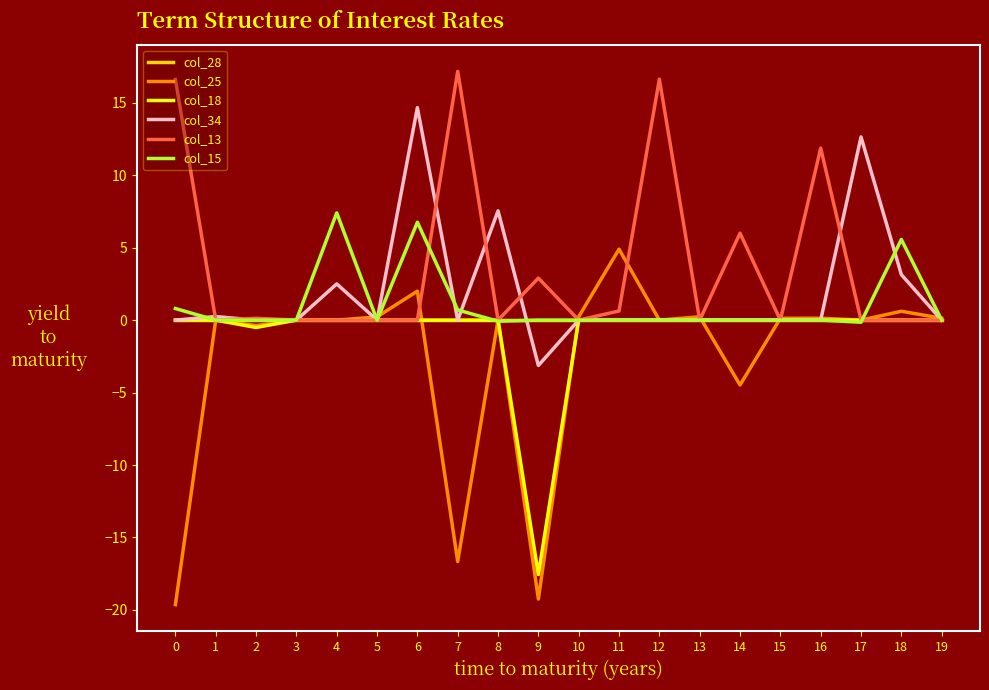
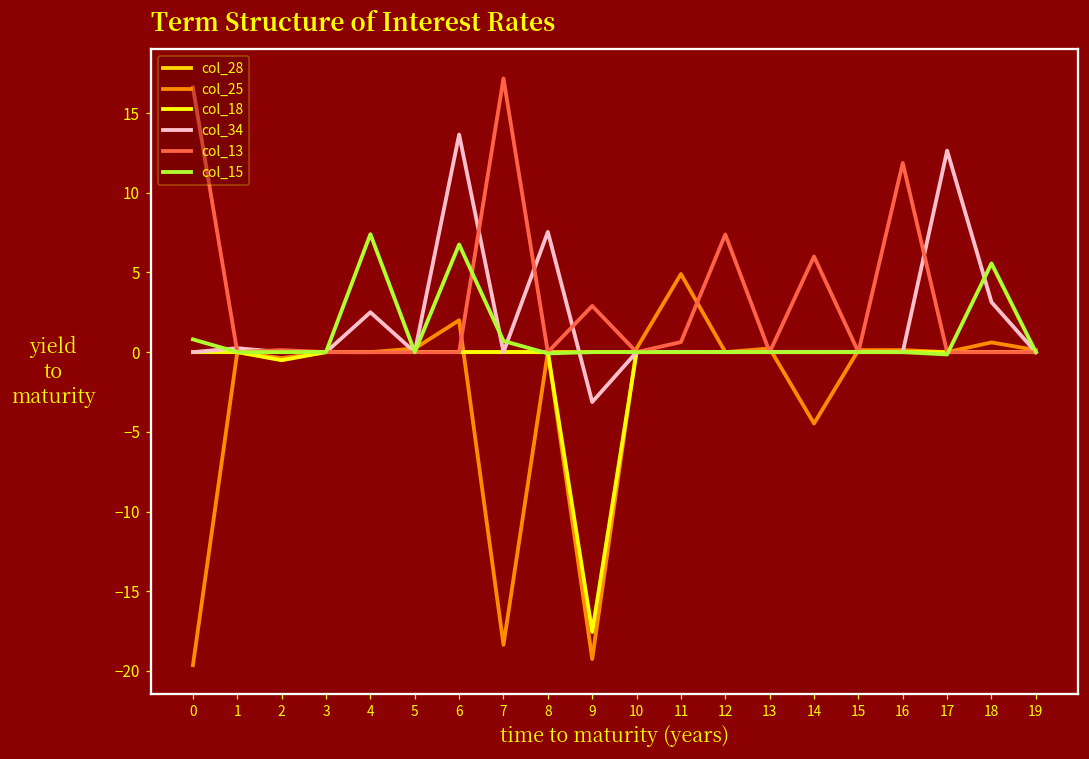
col_34, 6: 14.7 -> 13.7
col_25, 7: -16.7 -> -18.4
col_13, 12: 16.6 -> 7.4
